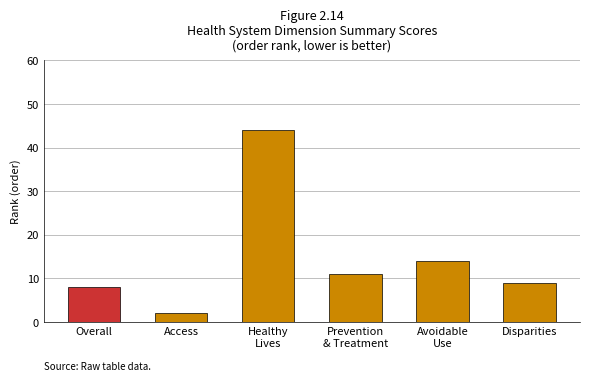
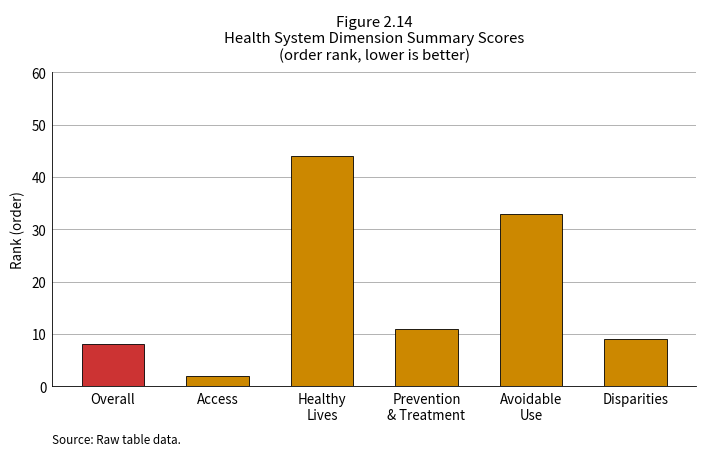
Avoidable Use: 14 -> 33
